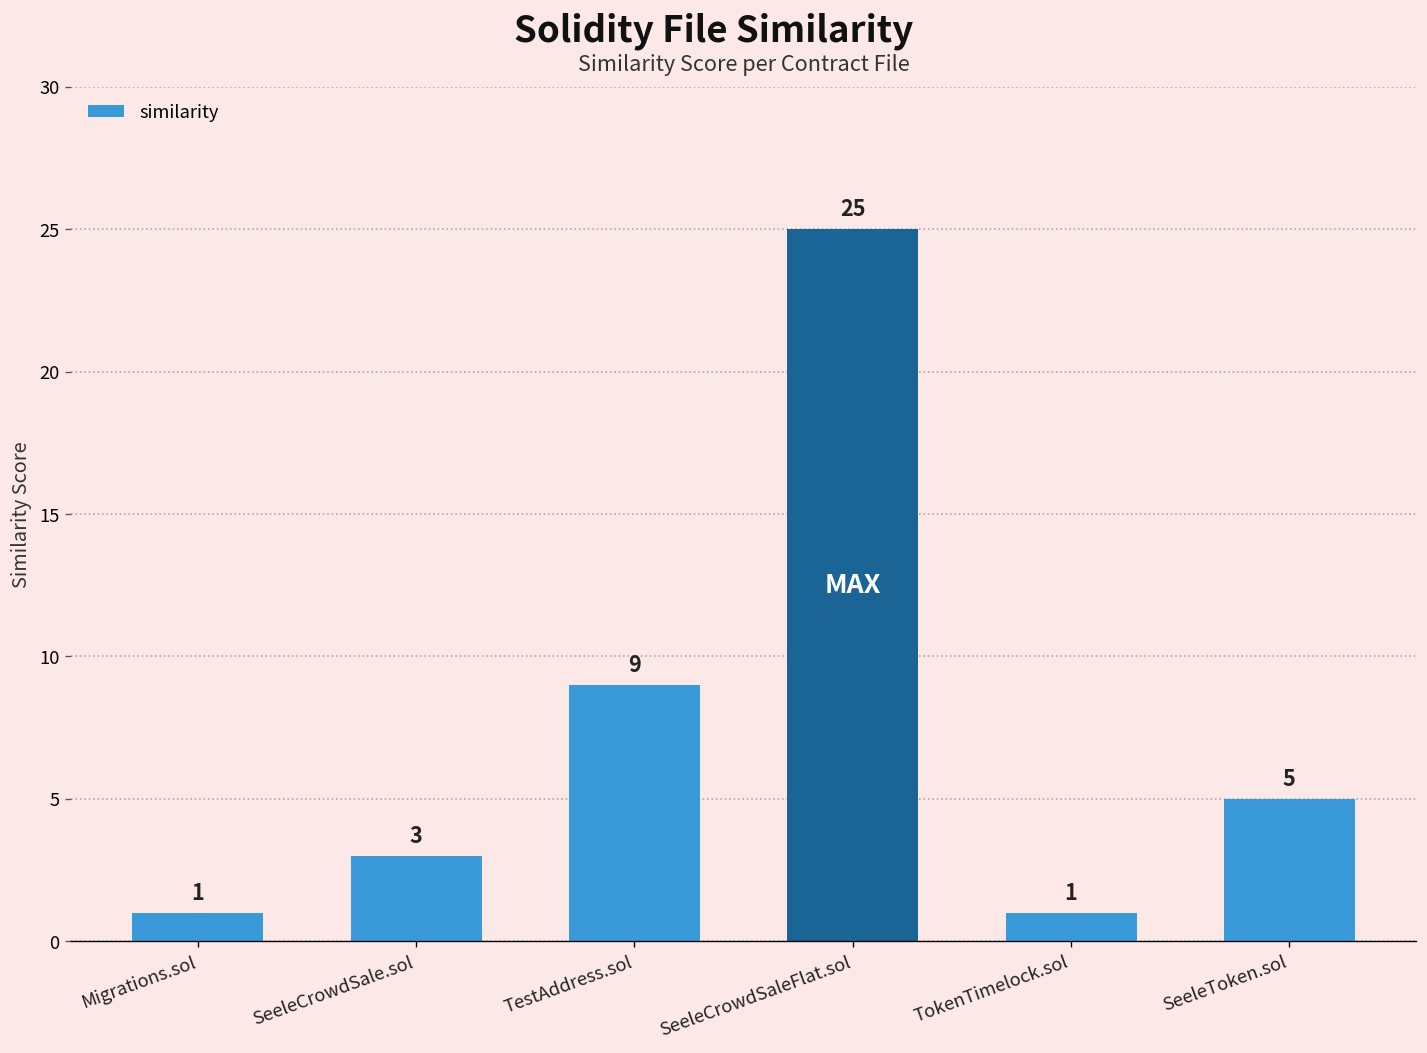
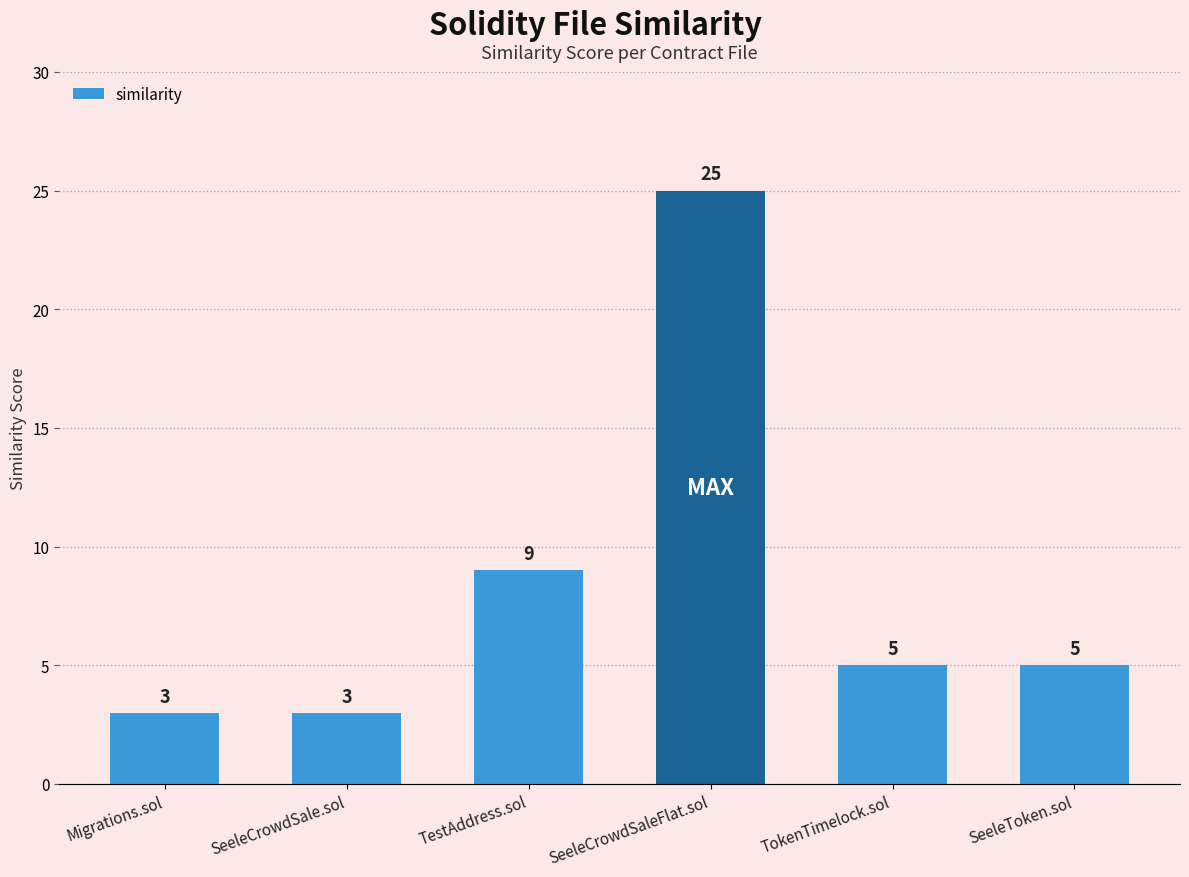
Migrations.sol: 1 -> 3
TokenTimelock.sol: 1 -> 5
